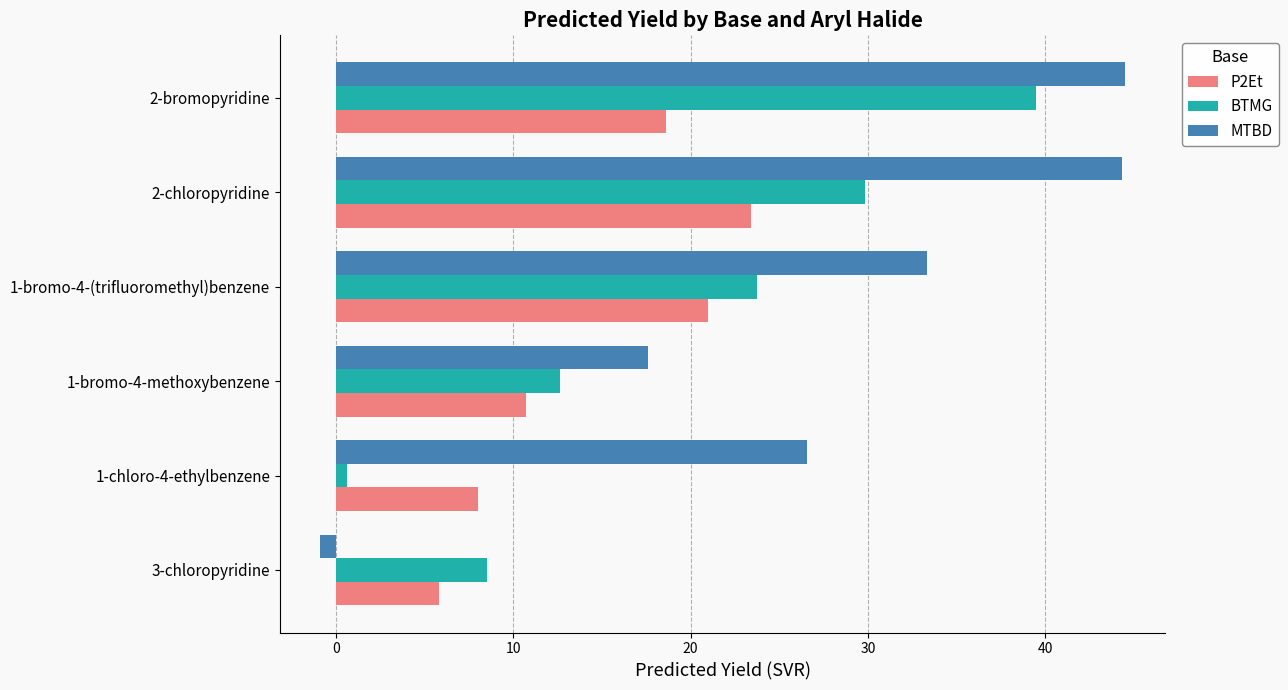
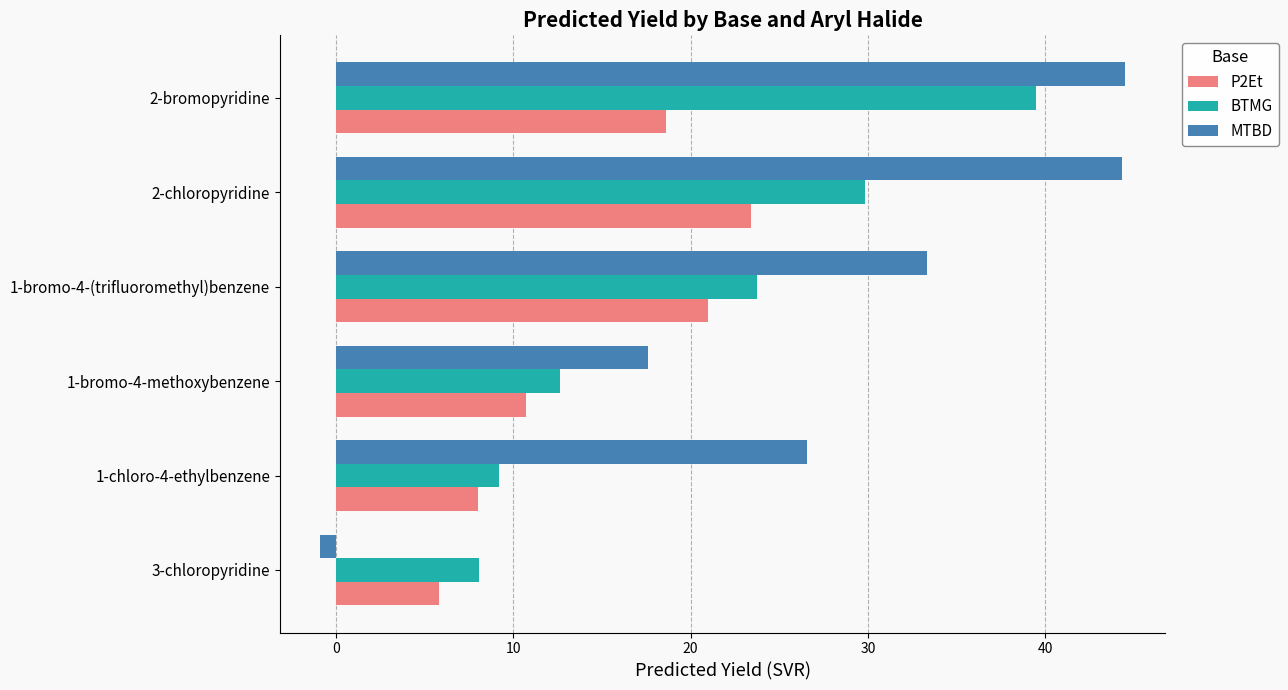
BTMG, 1-chloro-4-ethylbenzene: 0.7 -> 9.2
BTMG, 3-chloropyridine: 8.6 -> 8.1
